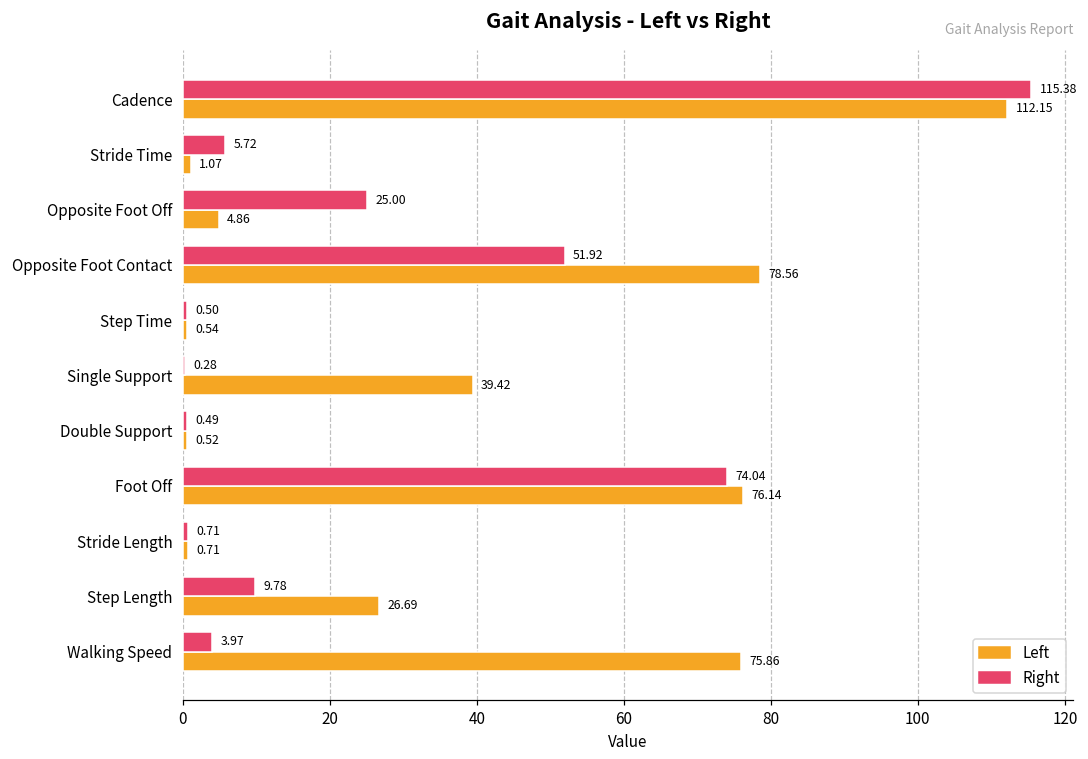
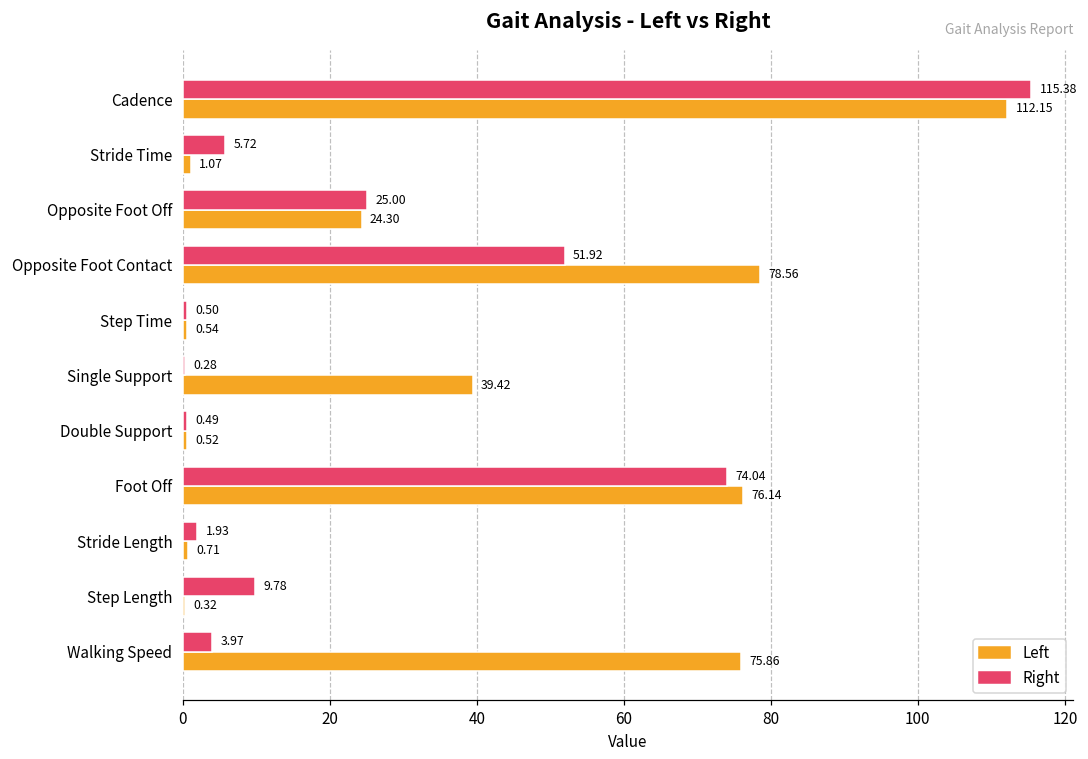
Left, Opposite Foot Off: 4.86 -> 24.30
Right, Stride Length: 0.71 -> 1.93
Left, Step Length: 26.69 -> 0.32
